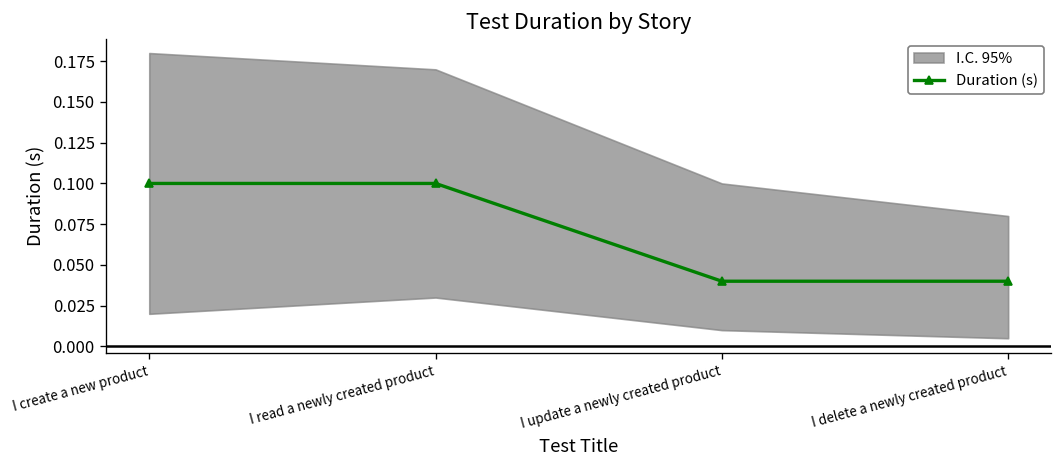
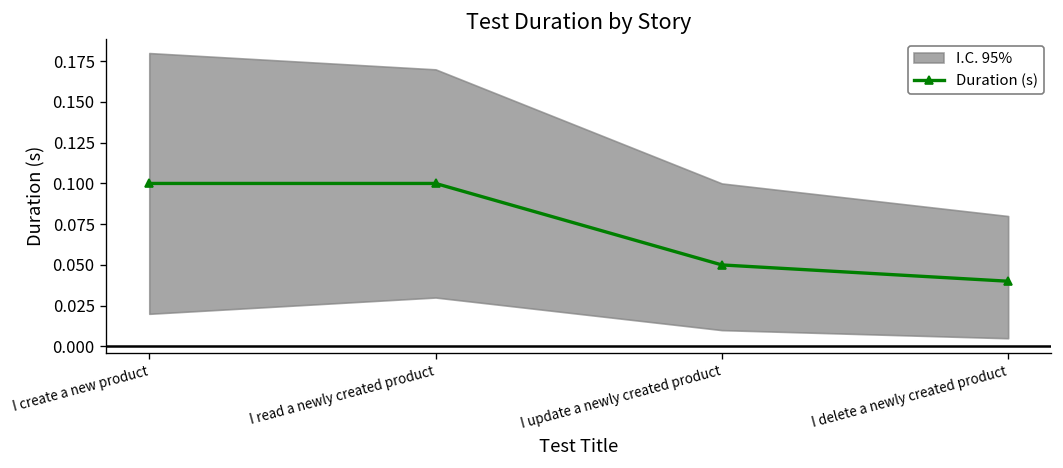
Duration (s), I update a newly created product: 0.04 -> 0.05
